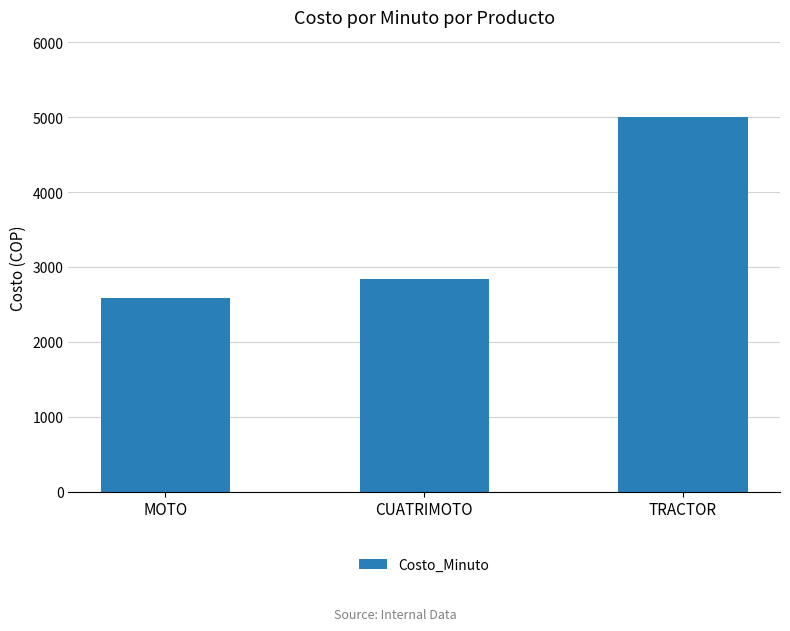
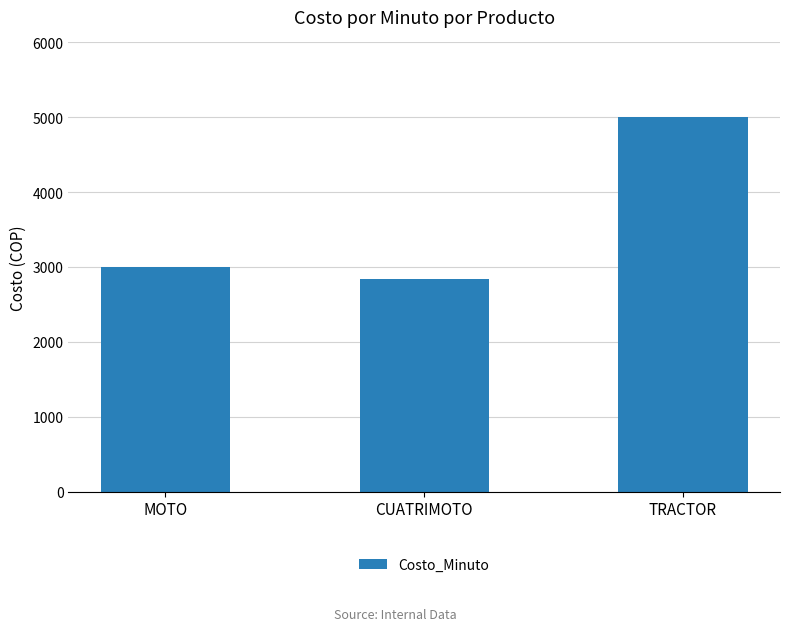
MOTO: 2600 -> 3000
